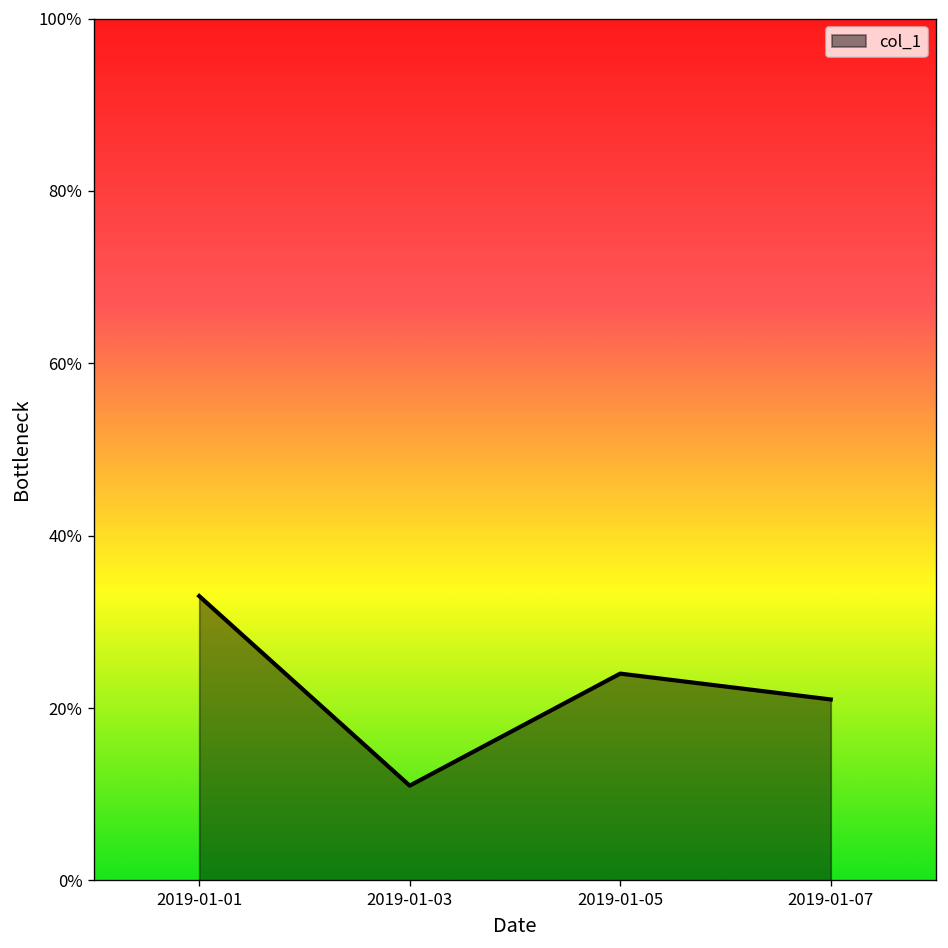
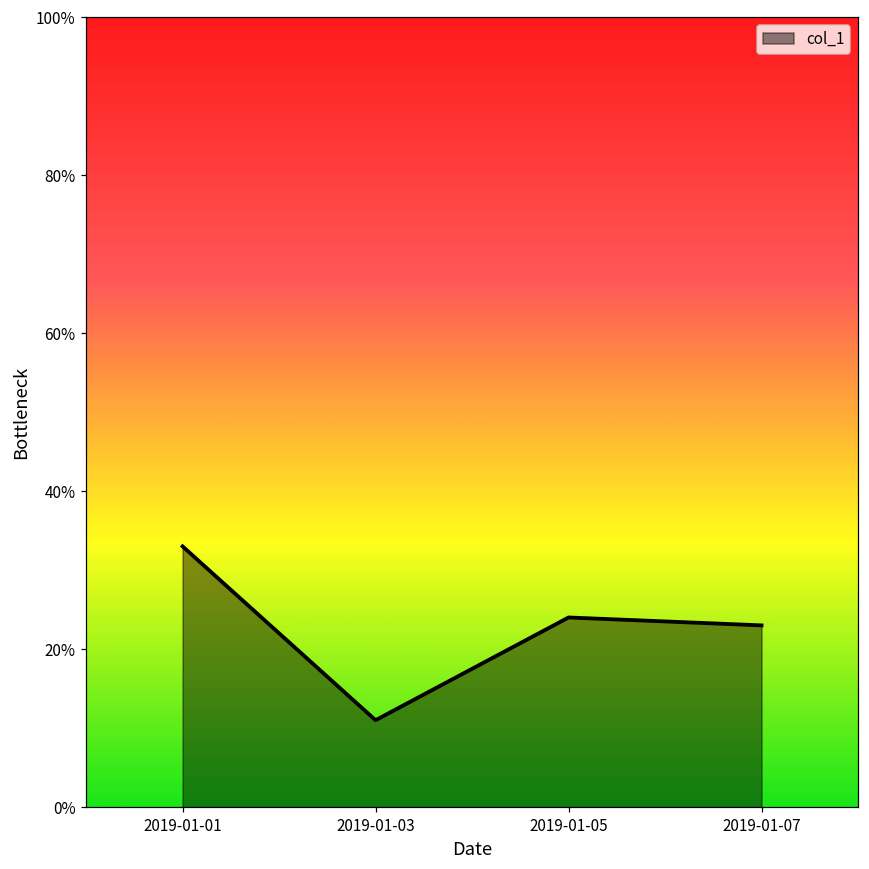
2019-01-07: 21% -> 23%
